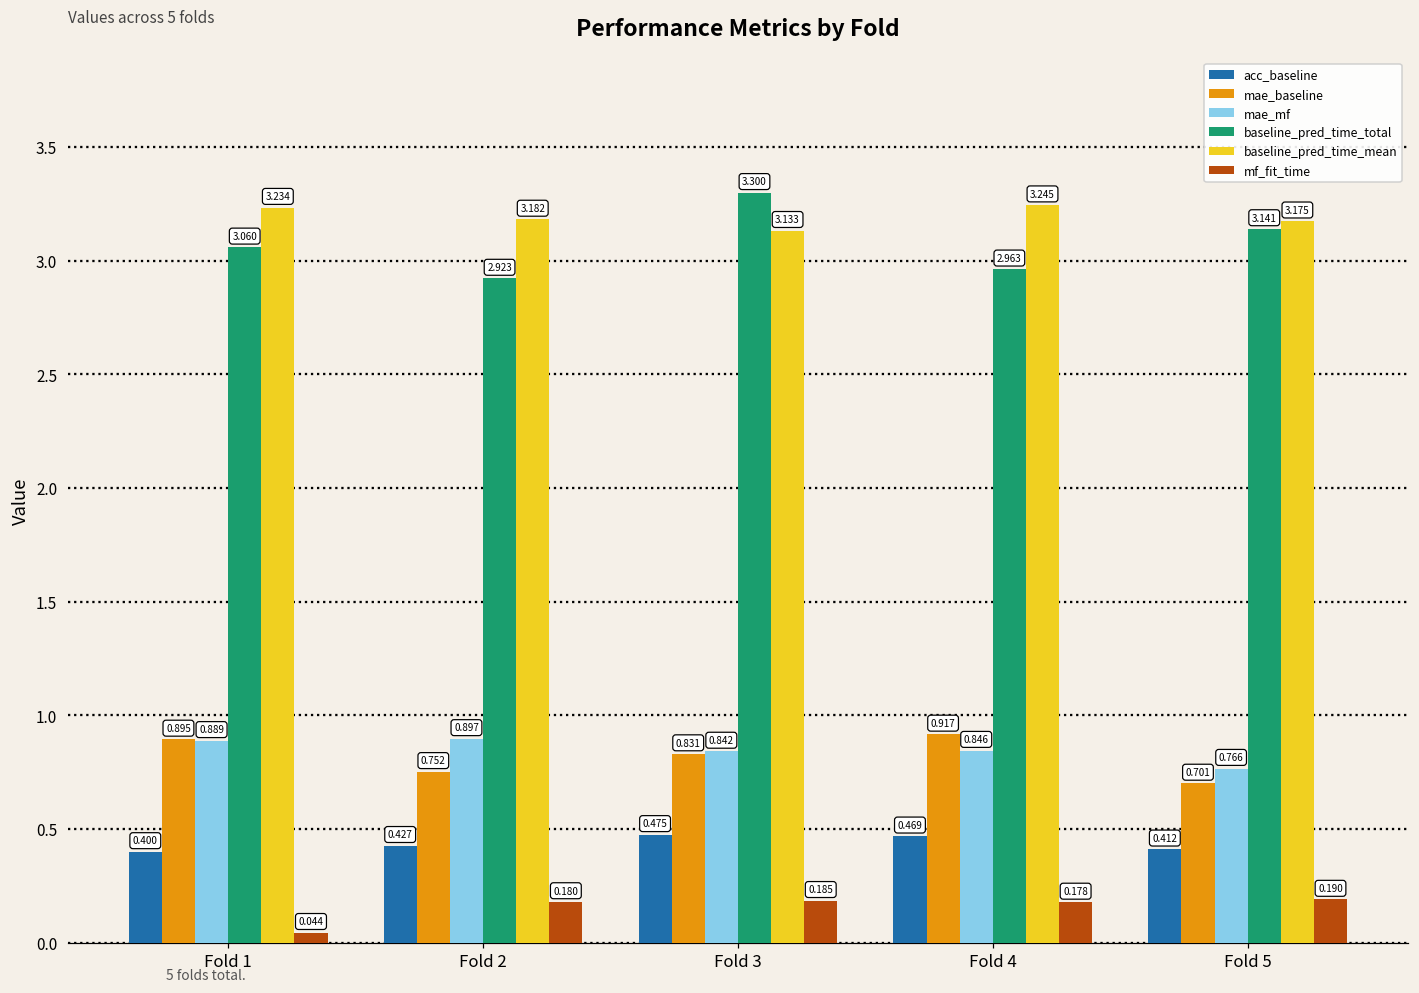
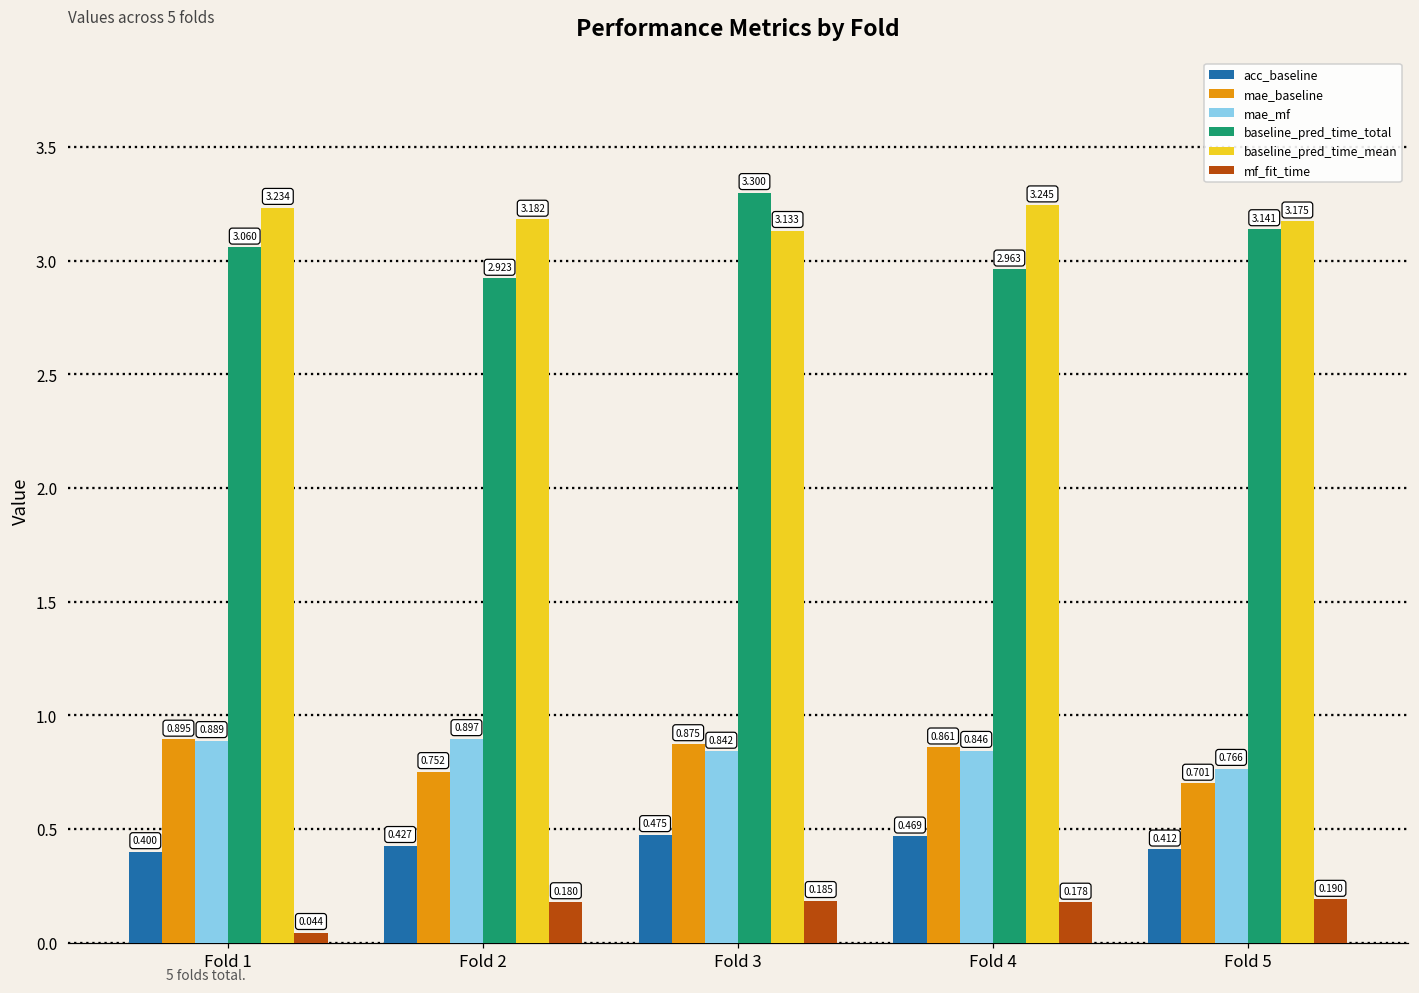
mae_baseline, Fold 3: 0.831 -> 0.875
mae_baseline, Fold 4: 0.917 -> 0.861
